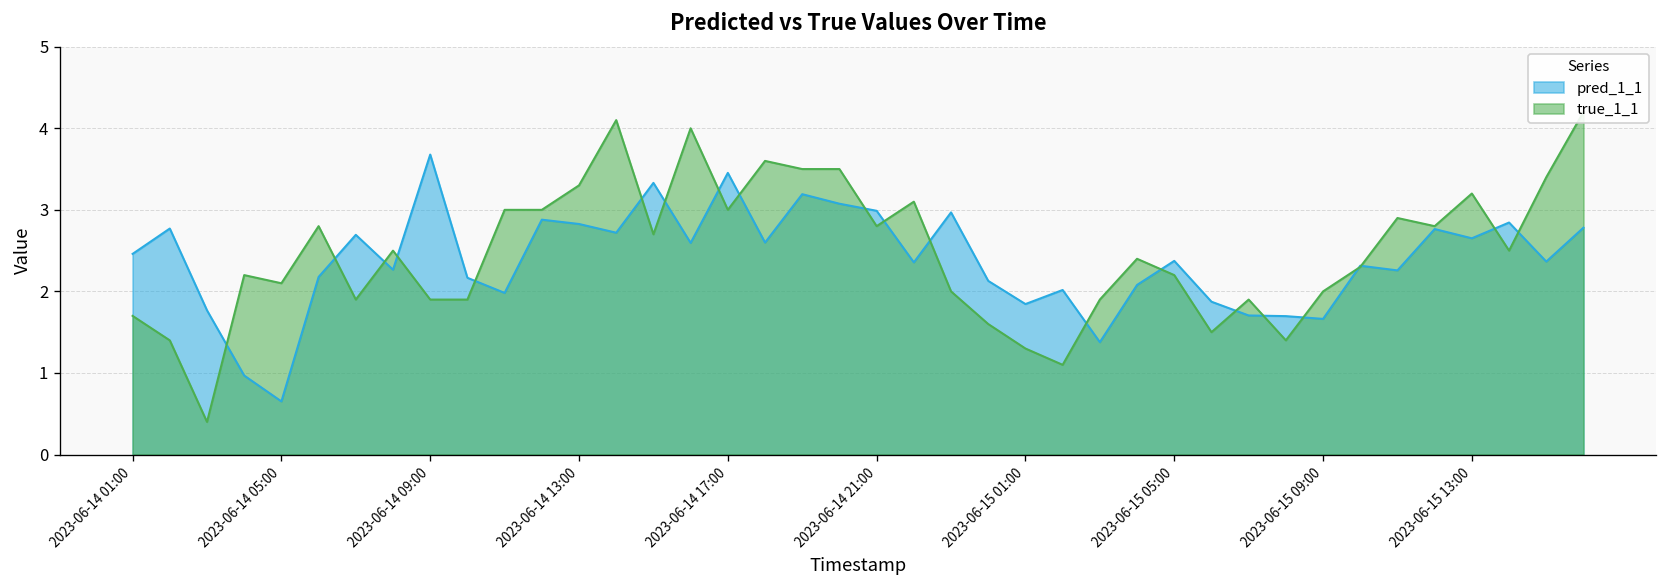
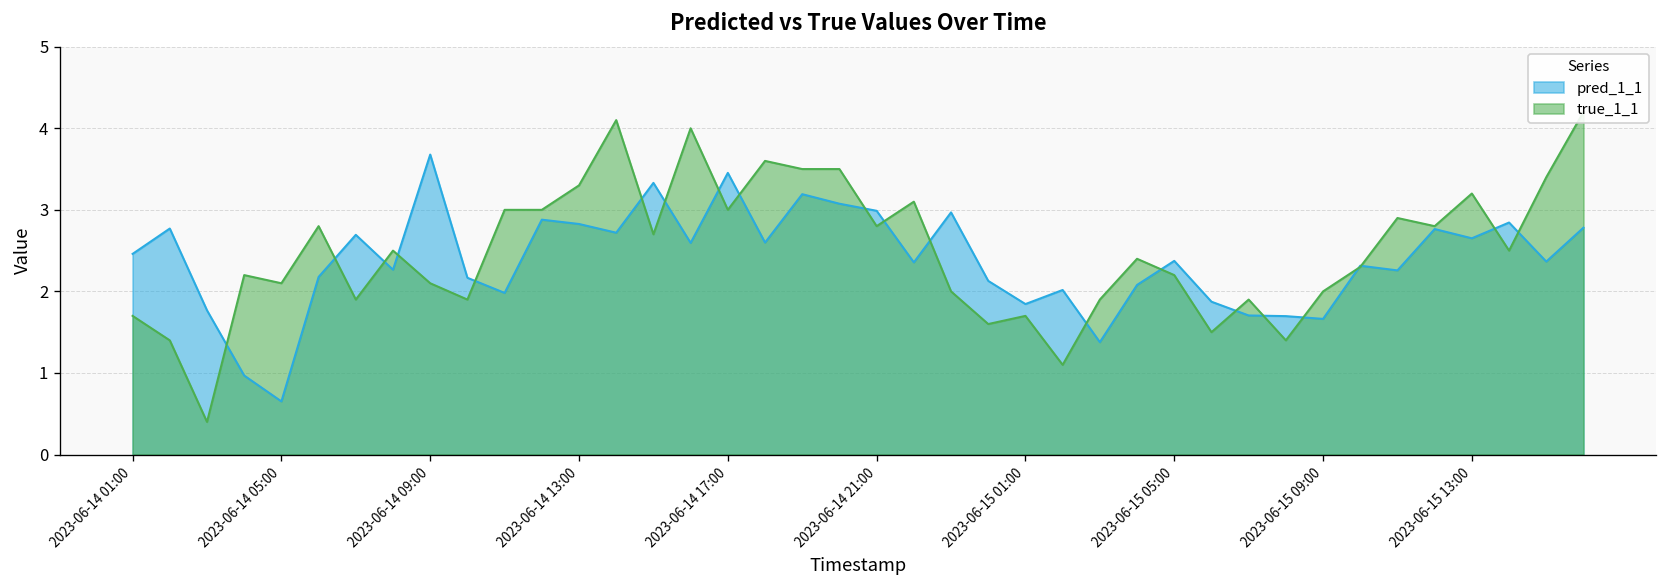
true_1_1, 2023-06-14 09:00: 1.9 -> 2.1
true_1_1, 2023-06-15 01:00: 1.3 -> 1.7
